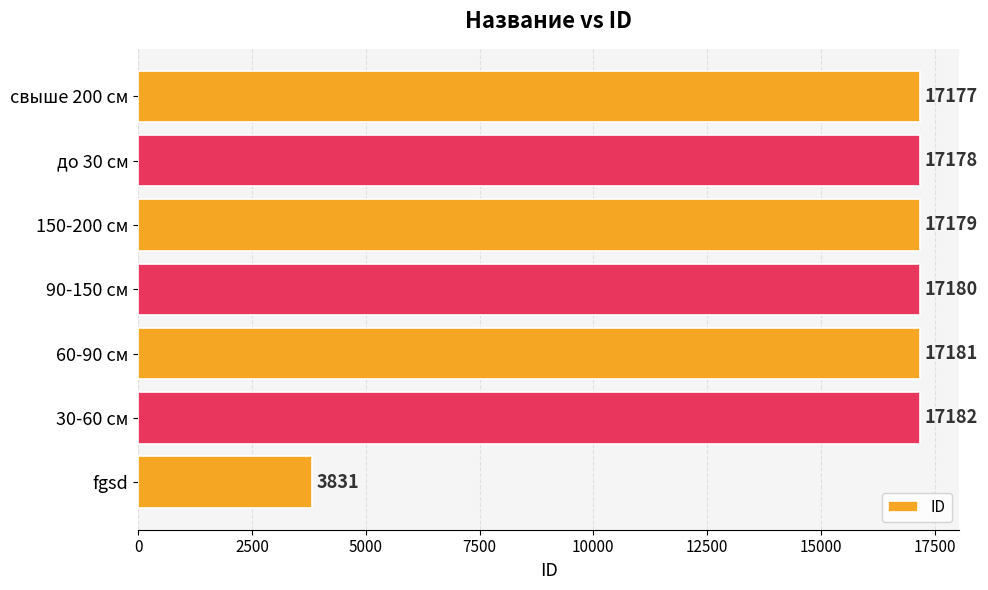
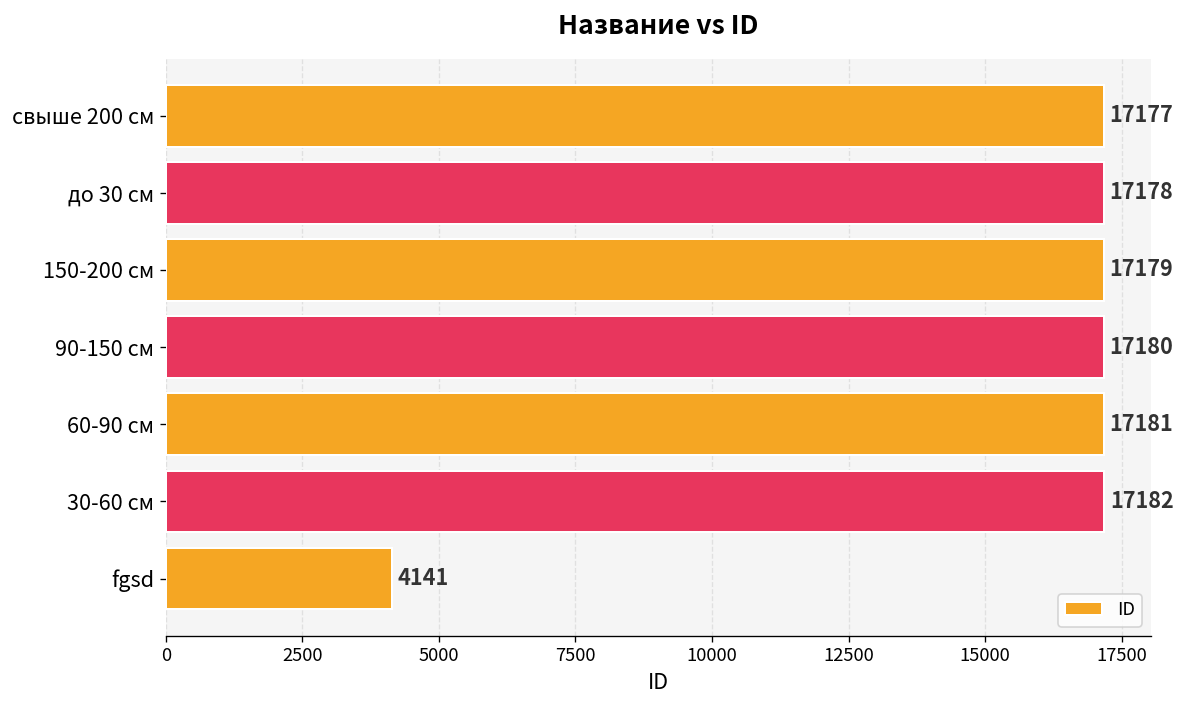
fgsd: 3831 -> 4141
